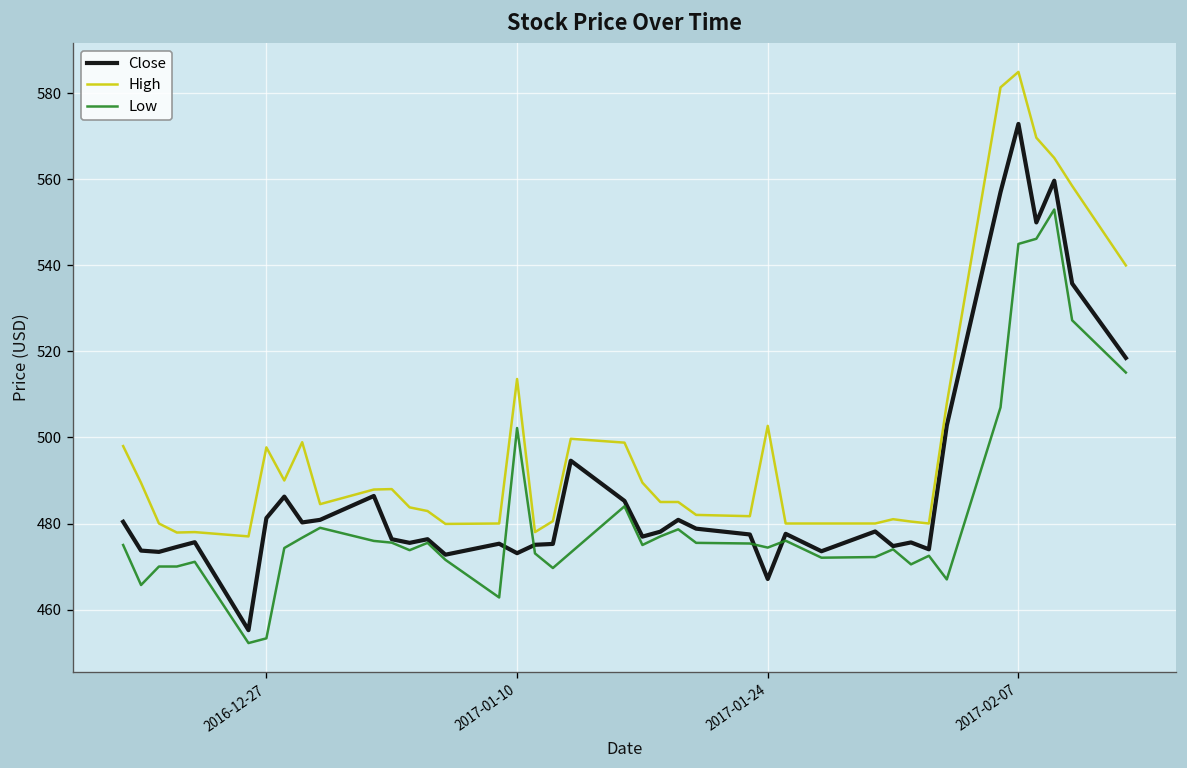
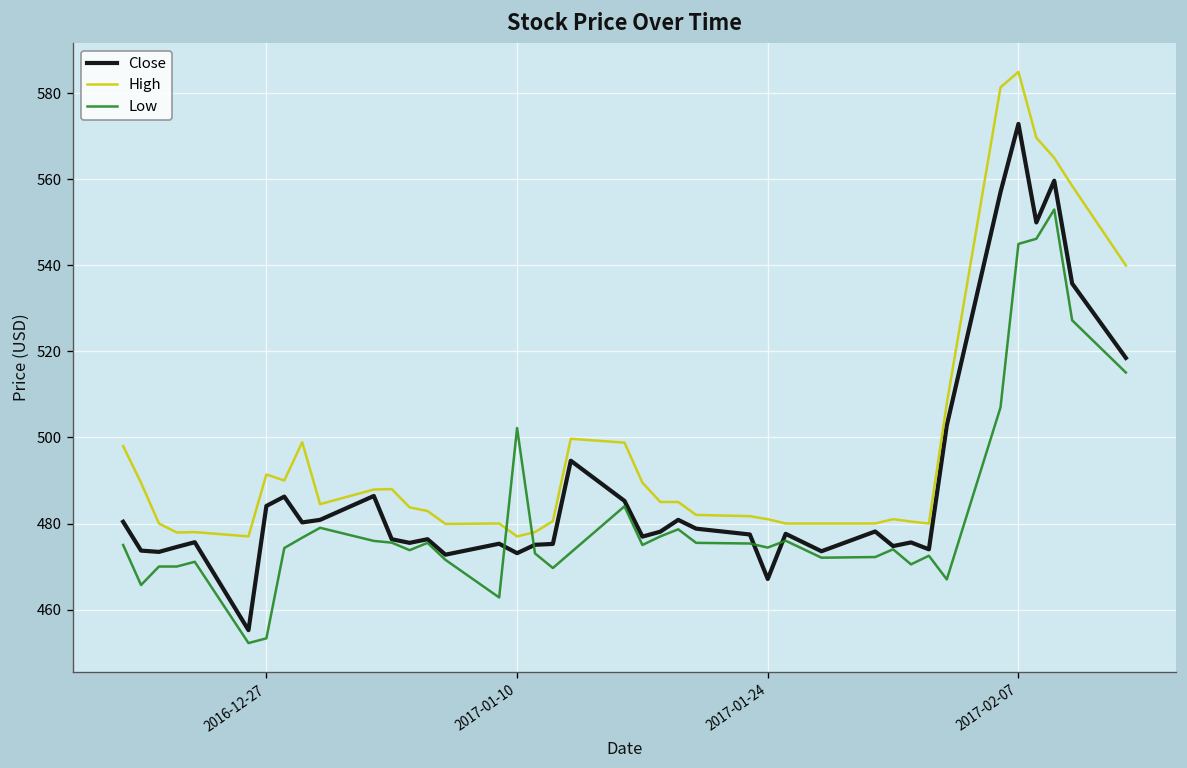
Close, 2016-12-27: 481 -> 484
High, 2016-12-27: 498 -> 491
High, 2017-01-10: 514 -> 477
High, 2017-01-24: 503 -> 481
